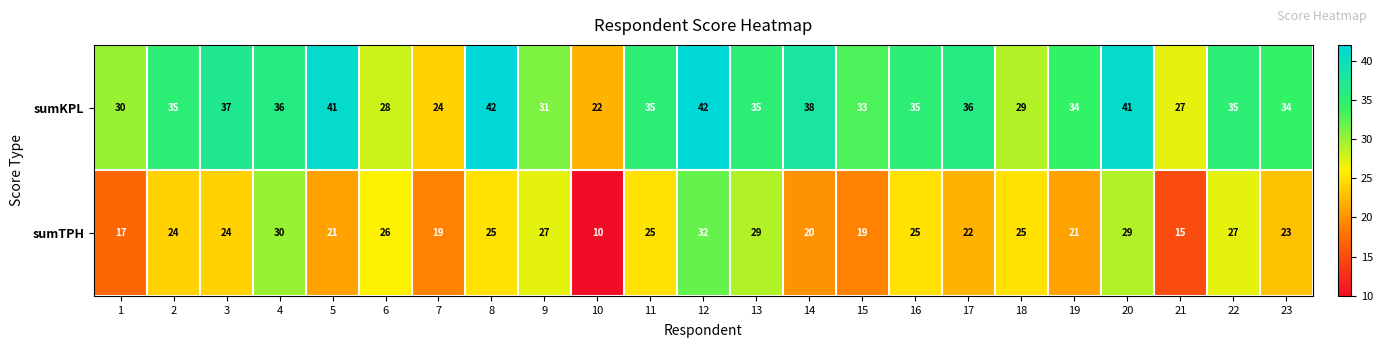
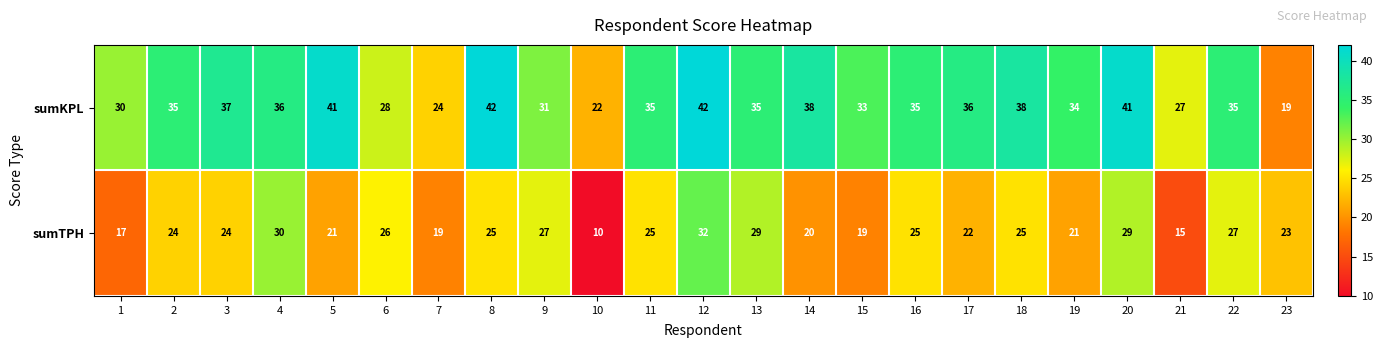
sumKPL, 18: 29 -> 38
sumKPL, 23: 34 -> 19
